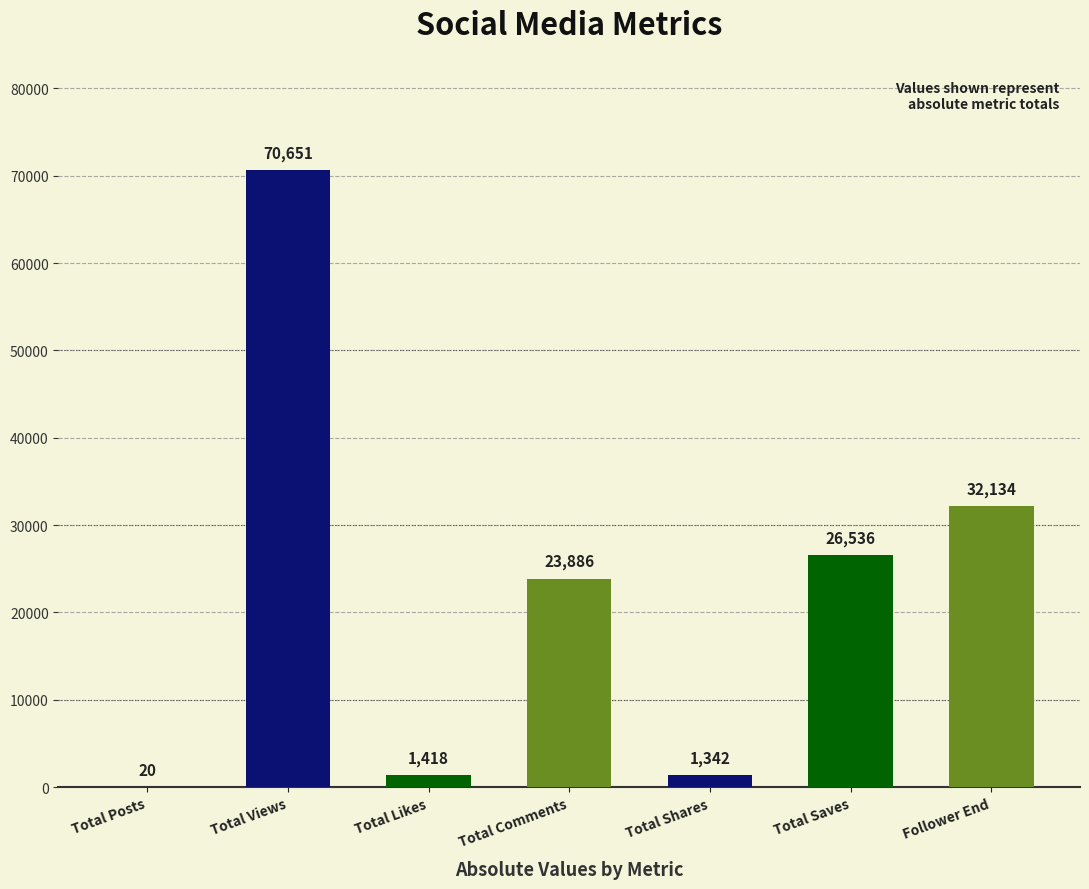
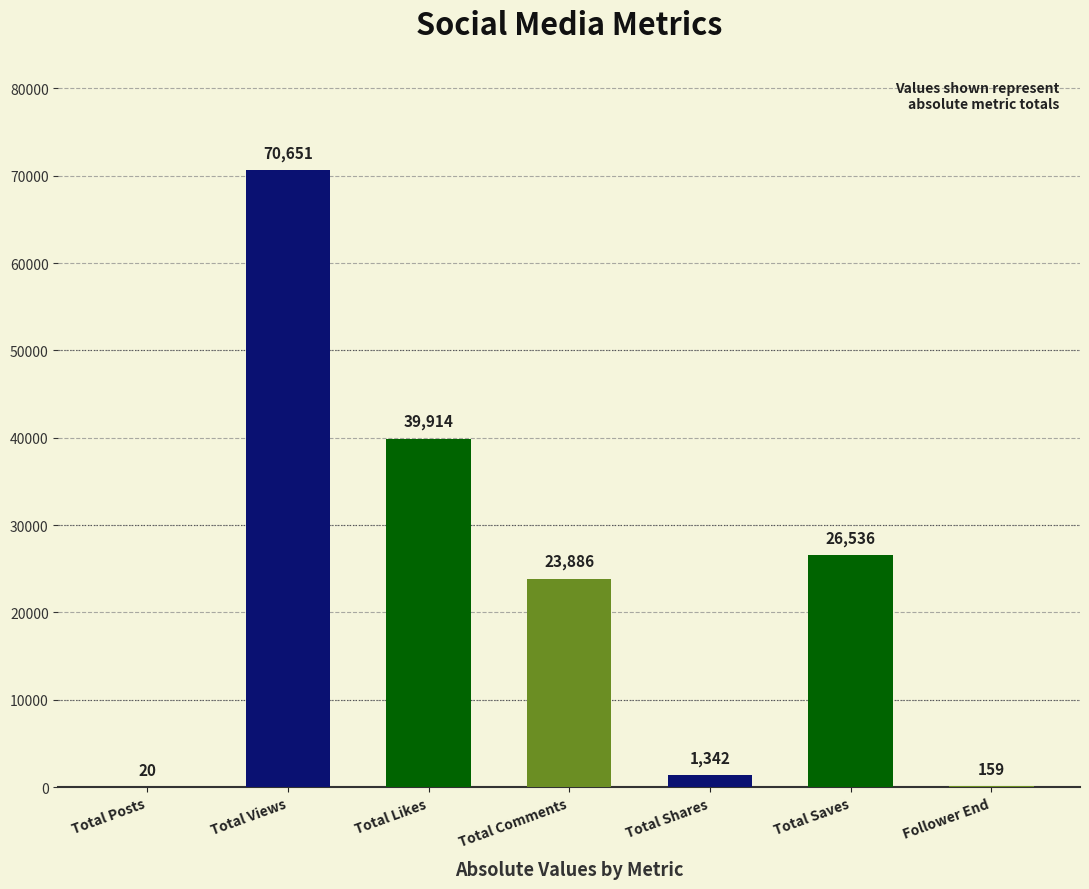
Total Likes: 1,418 -> 39,914
Follower End: 32,134 -> 159
